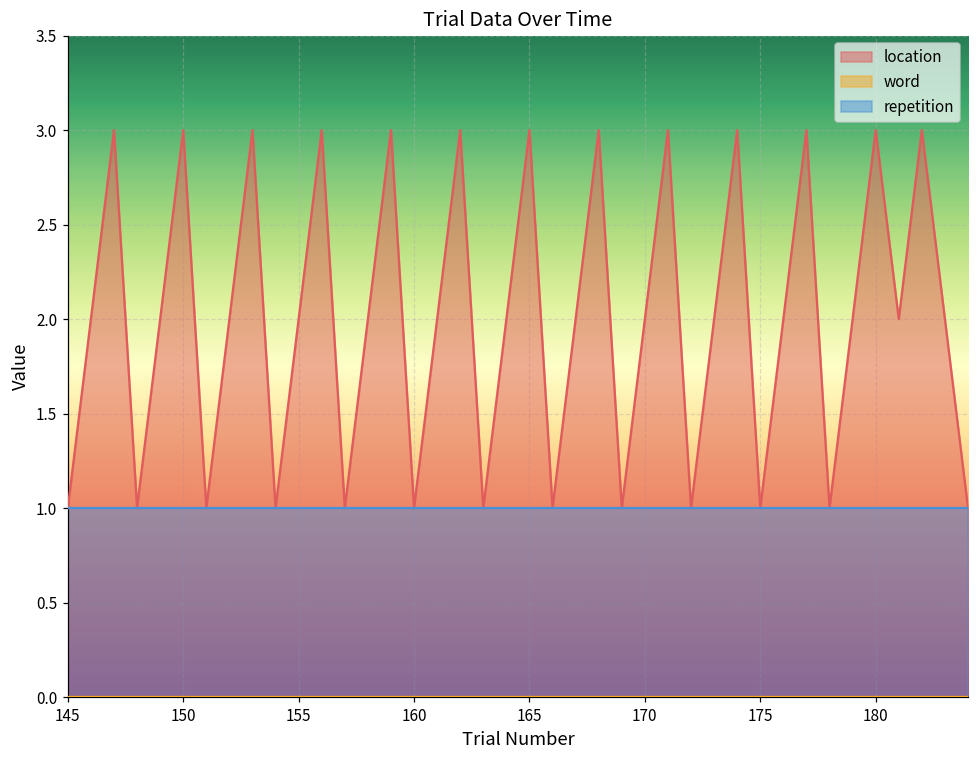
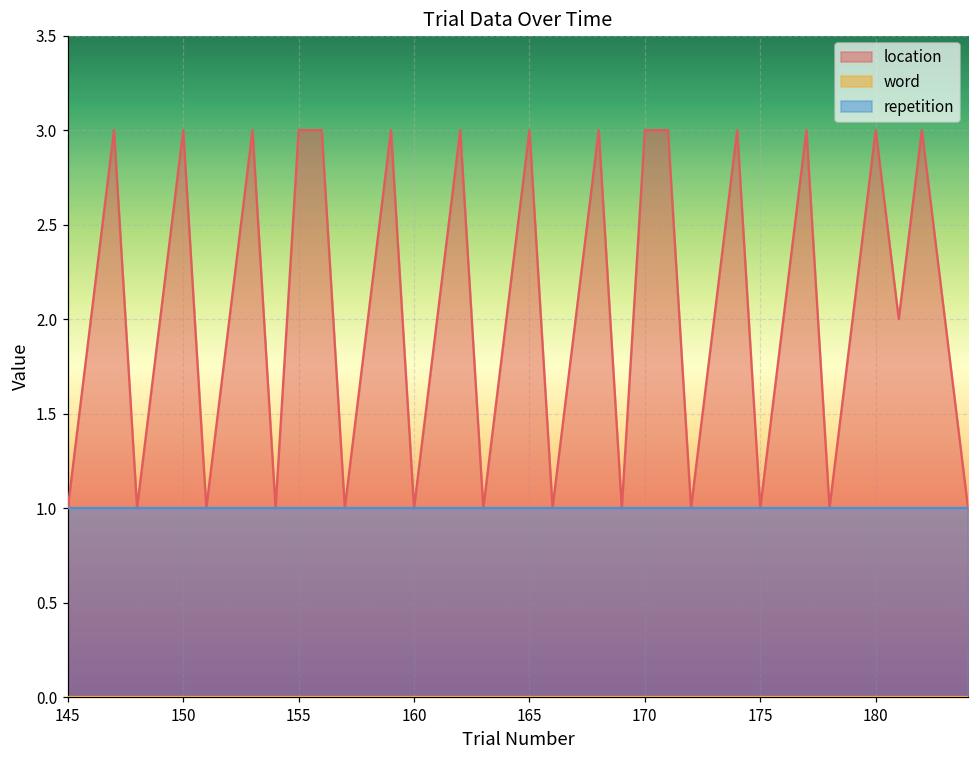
location, 155: 2 -> 3
location, 170: 2 -> 3
